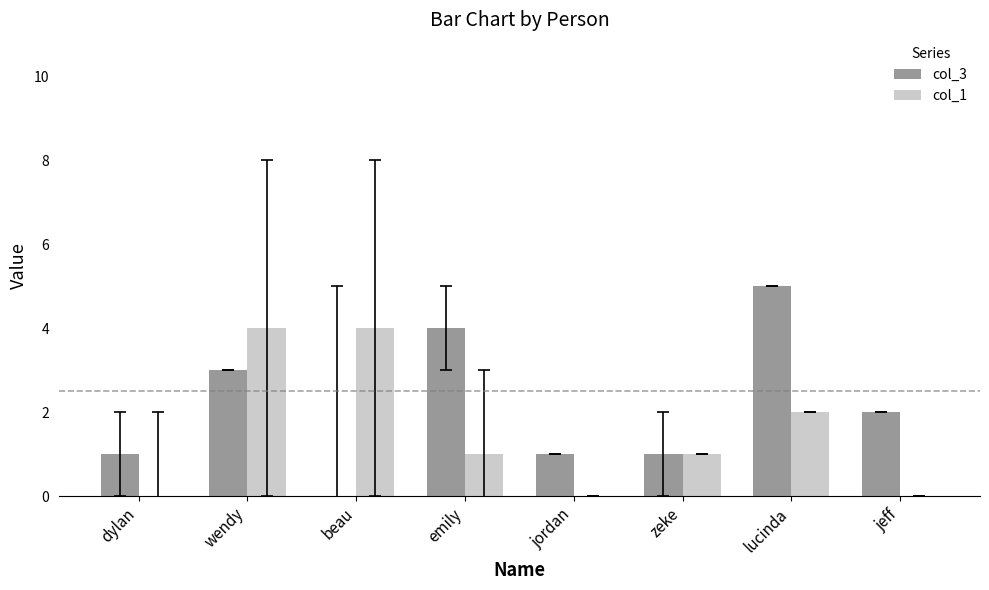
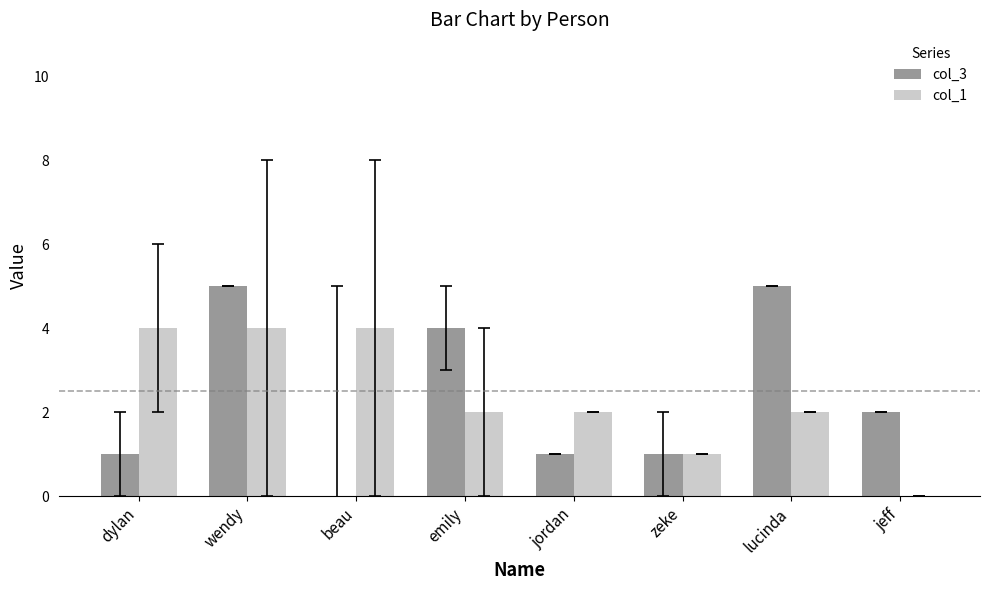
col_1, dylan: 0 -> 4
col_3, wendy: 3 -> 5
col_1, emily: 1 -> 2
col_1, jordan: 0 -> 2
